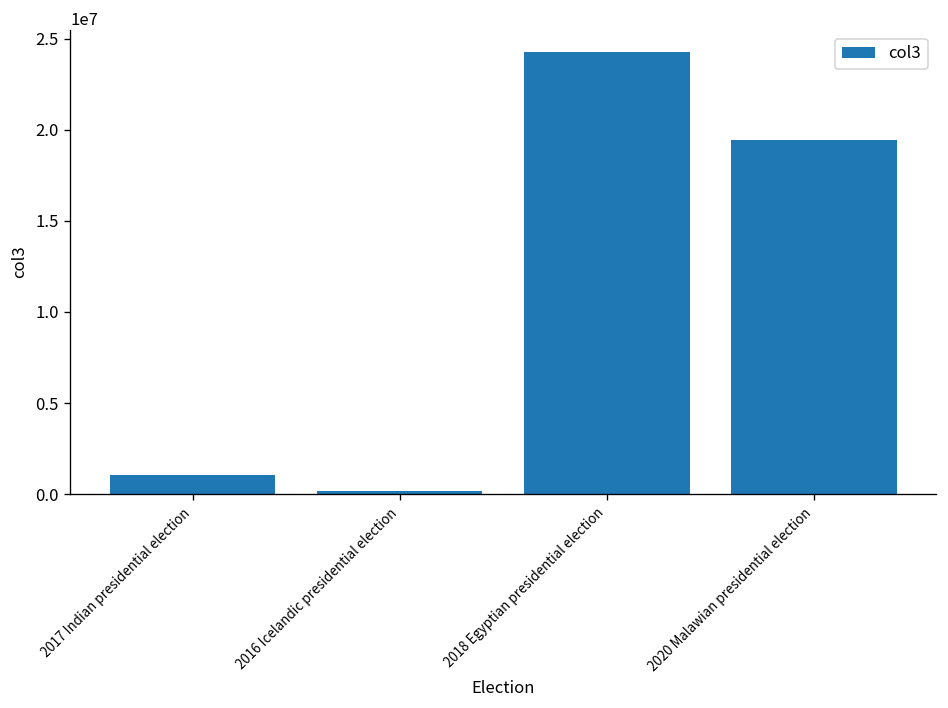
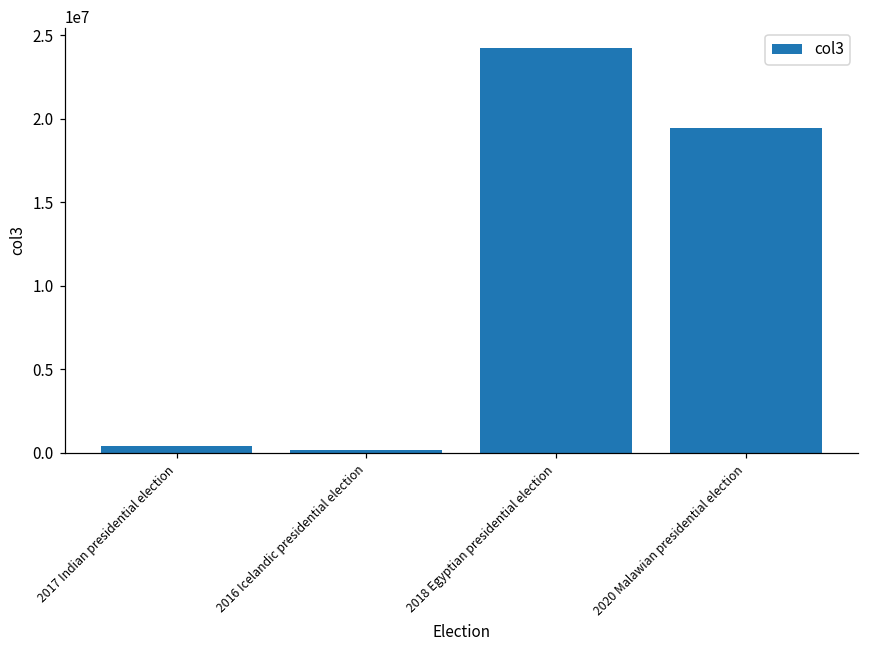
2017 Indian presidential election: 1100000 -> 400000
